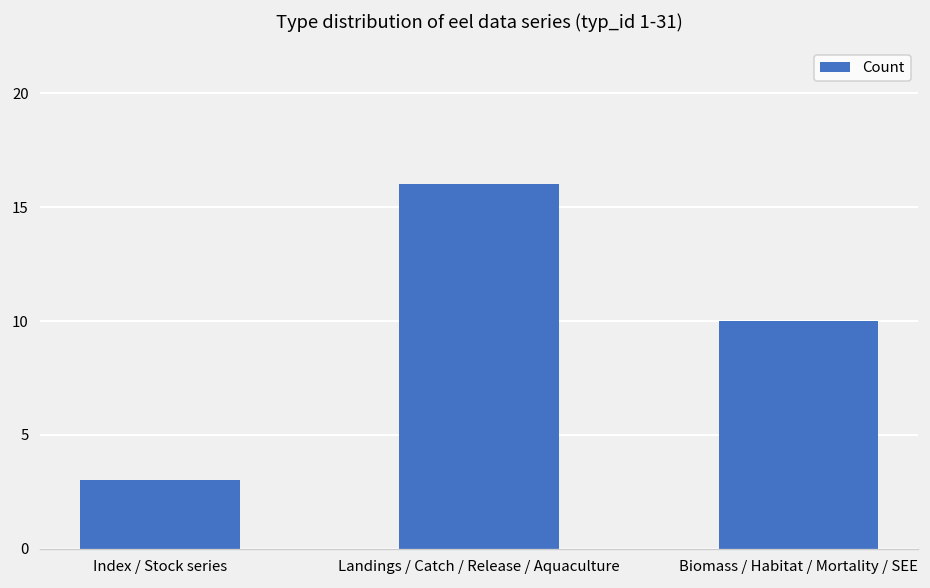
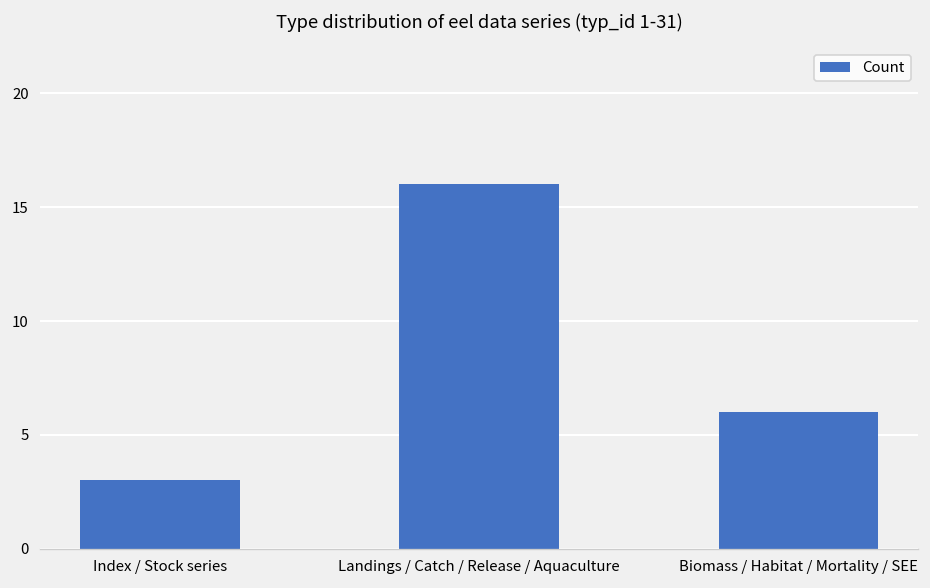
Biomass / Habitat / Mortality / SEE: 10 -> 6
